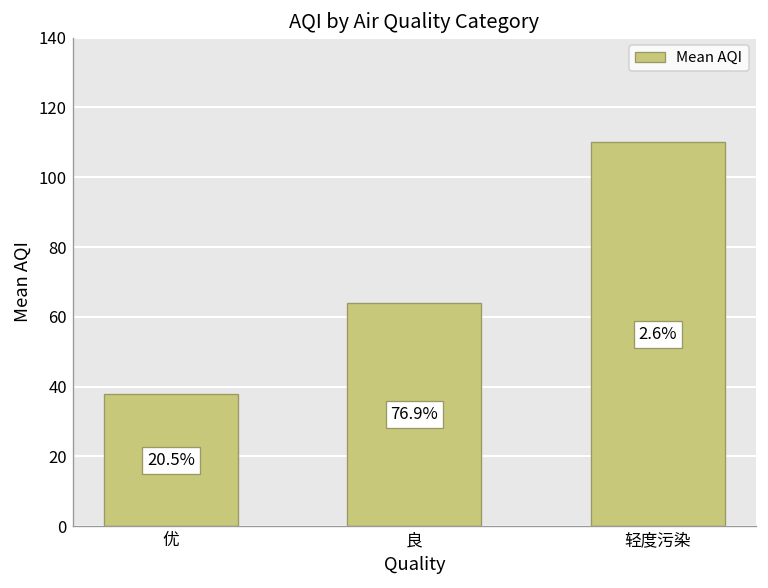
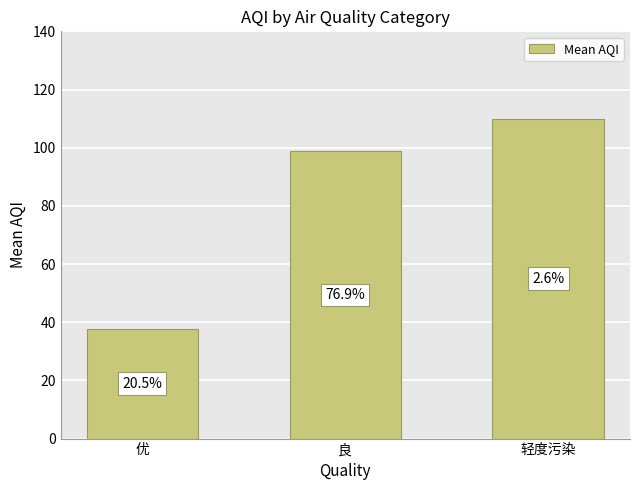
良: 64 -> 99
